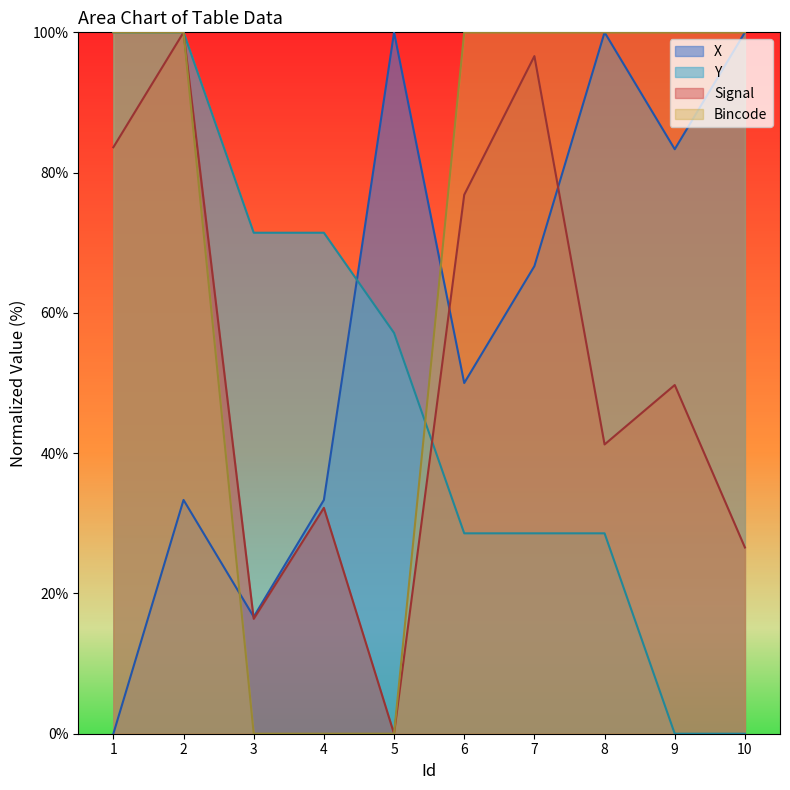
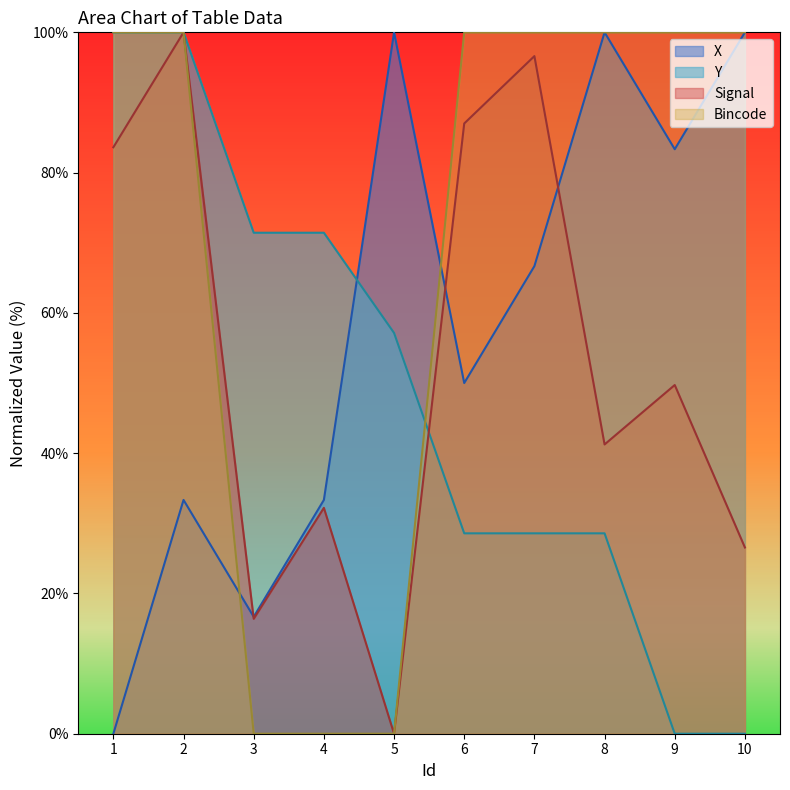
Signal, 6: 77% -> 87%
